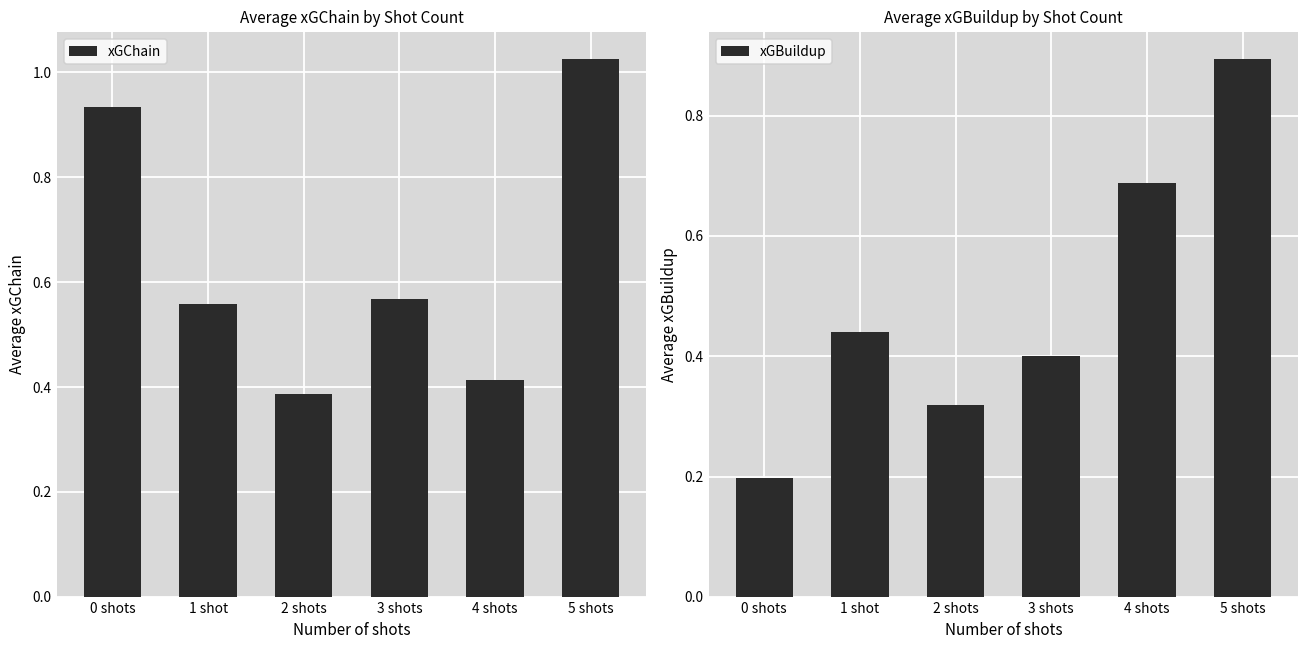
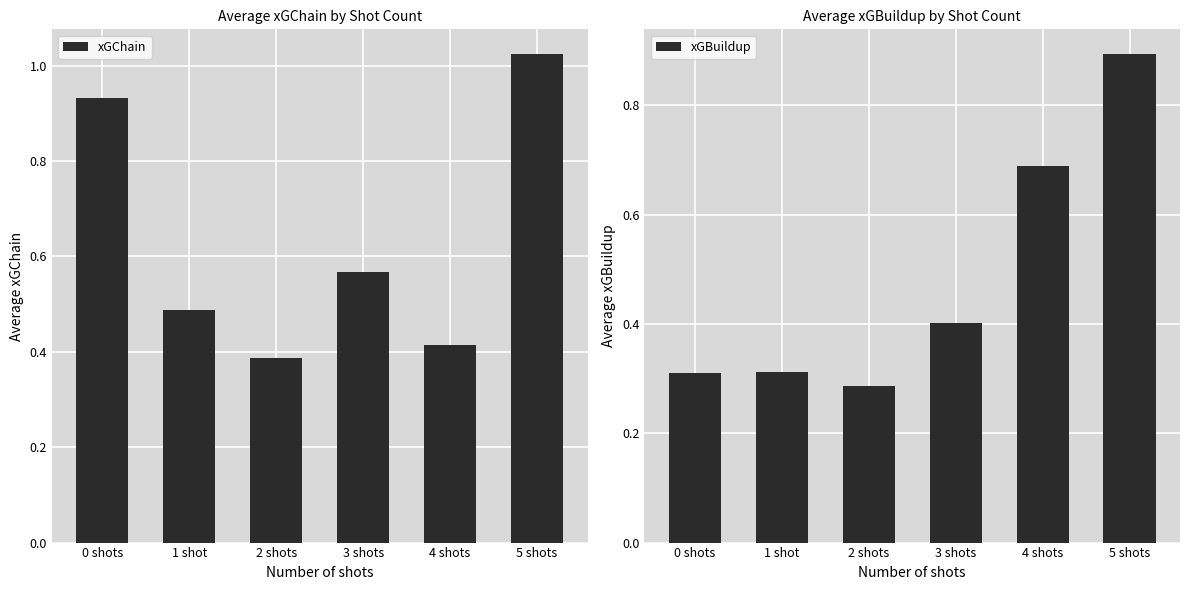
Average xGChain by Shot Count, 1 shot: 0.56 -> 0.49
Average xGBuildup by Shot Count, 0 shots: 0.20 -> 0.31
Average xGBuildup by Shot Count, 1 shot: 0.44 -> 0.31
Average xGBuildup by Shot Count, 2 shots: 0.32 -> 0.29
